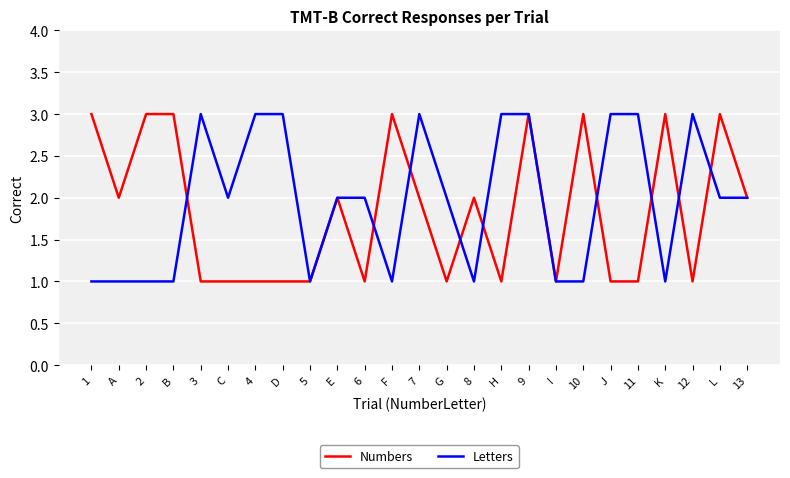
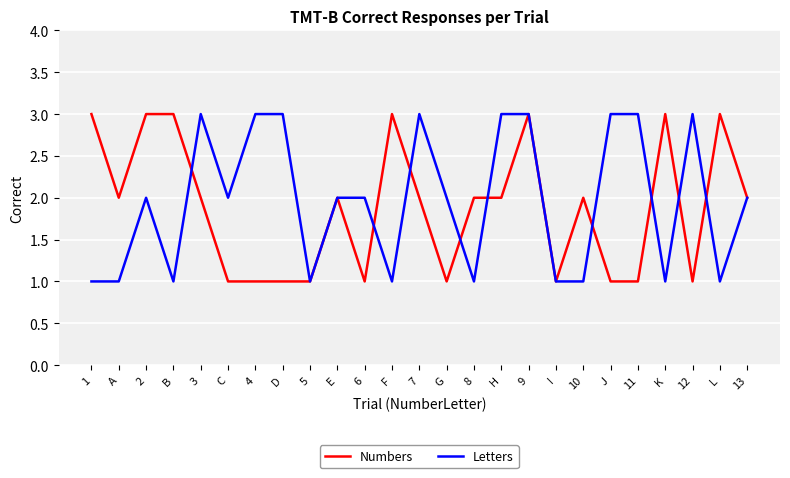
Letters, 2: 1 -> 2
Numbers, 3: 1 -> 2
Numbers, H: 1 -> 2
Numbers, 10: 3 -> 2
Letters, L: 2 -> 1
